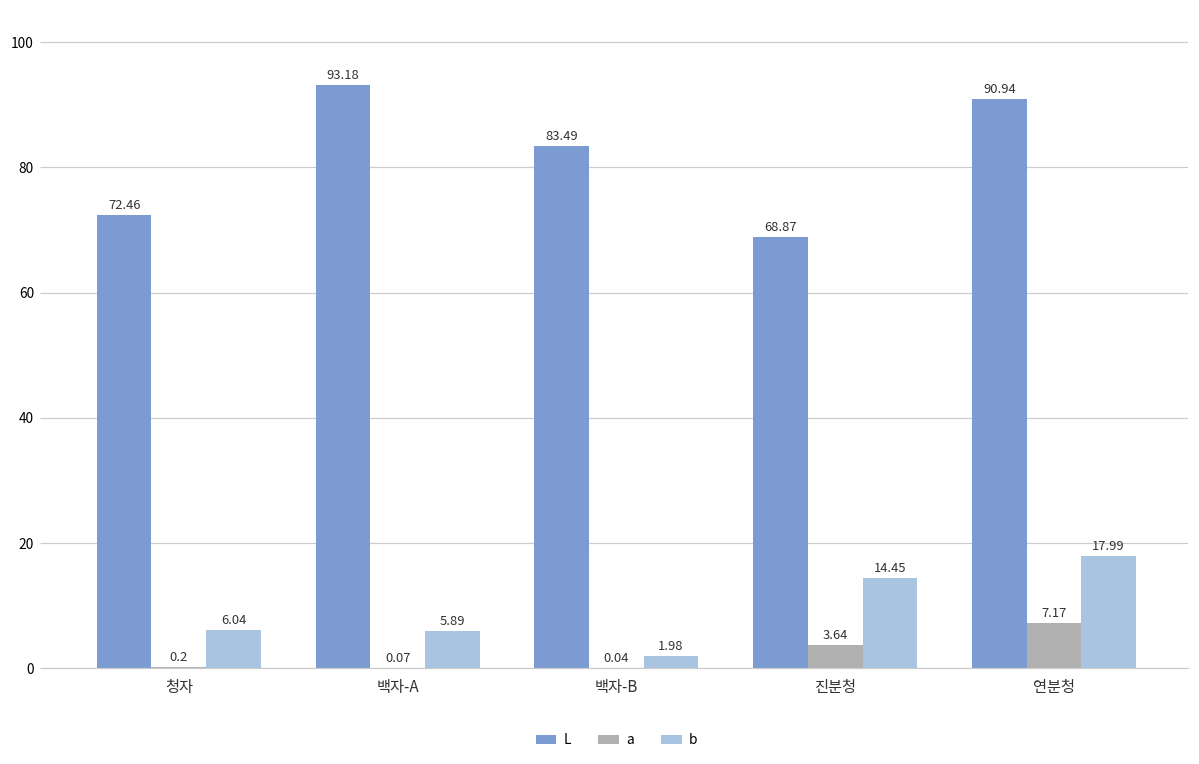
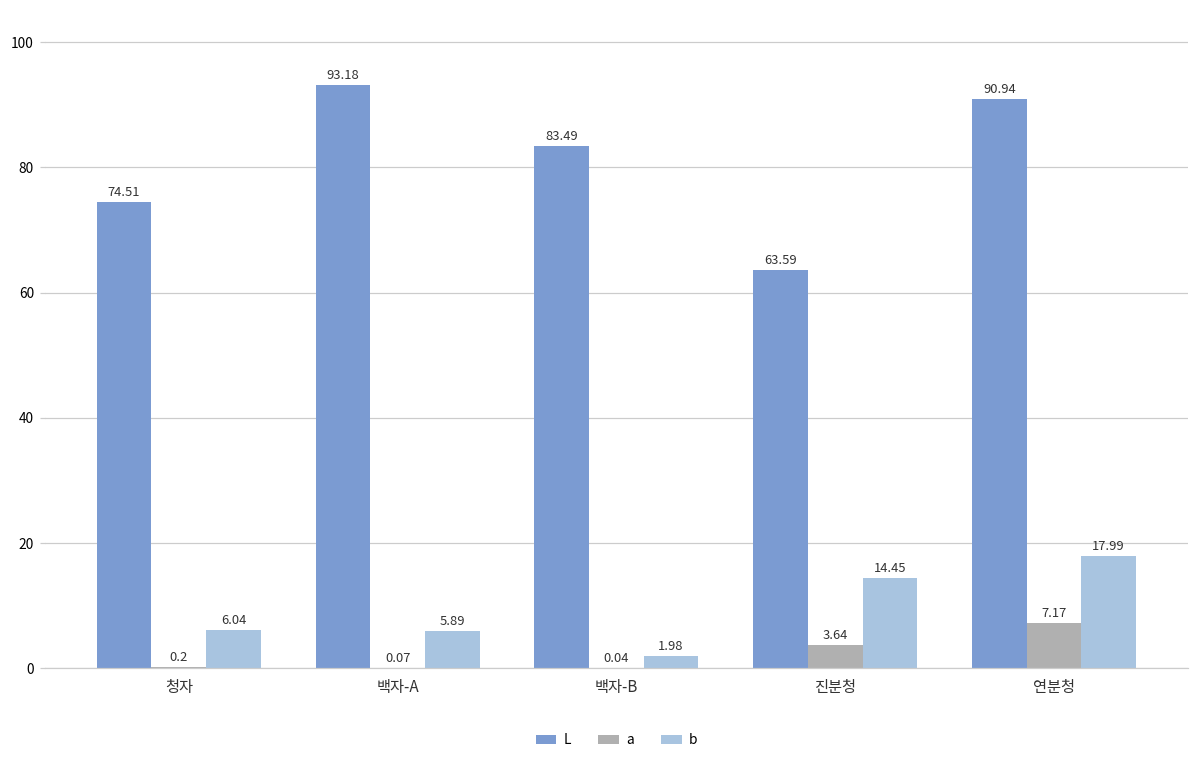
L, 청자: 72.46 -> 74.51
L, 진분청: 68.87 -> 63.59
